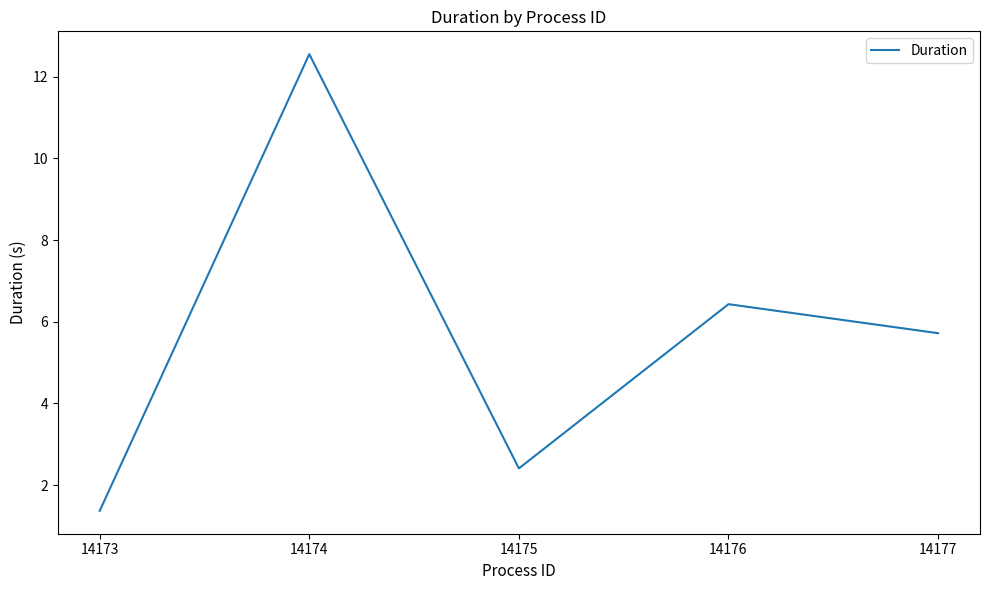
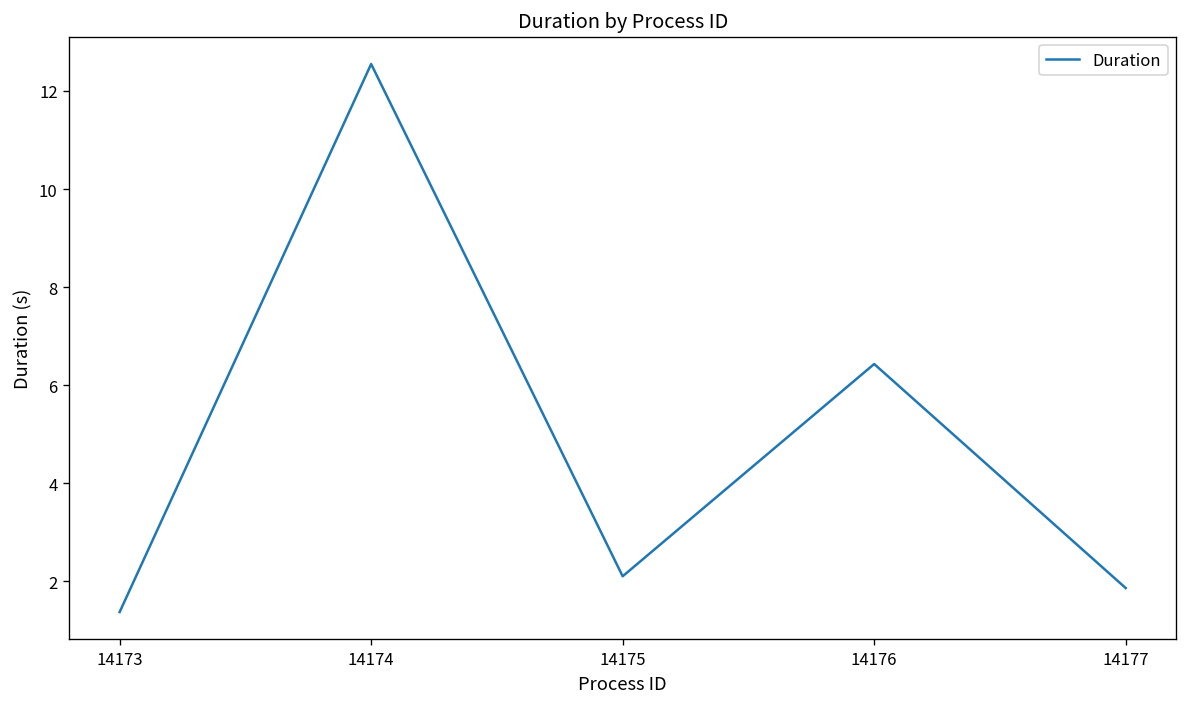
14175: 2.4 -> 2.1
14177: 5.7 -> 1.9
